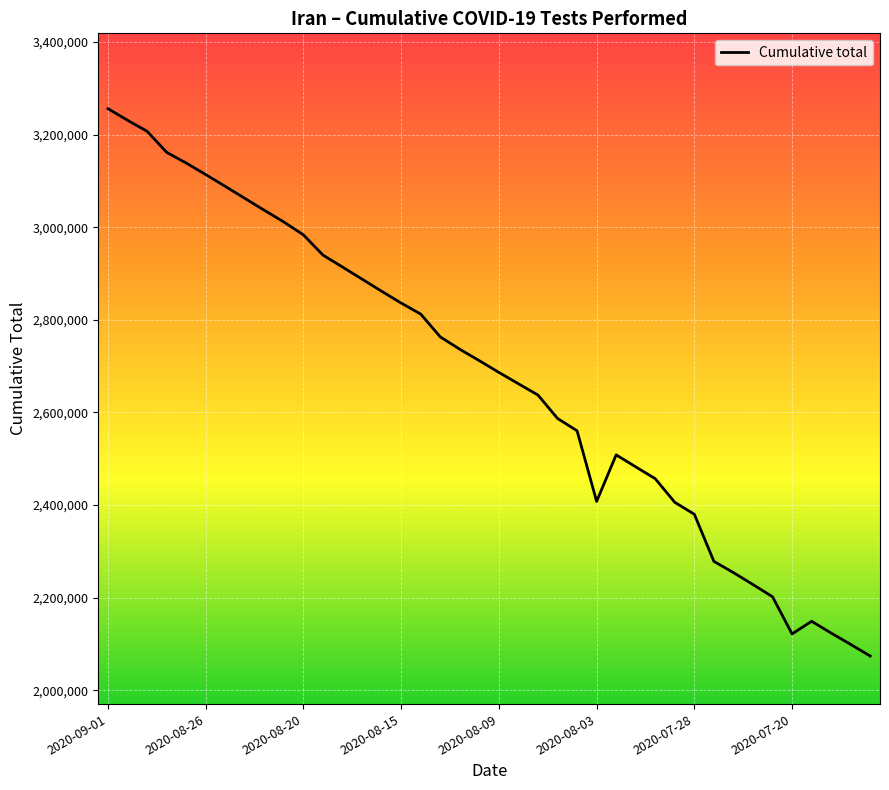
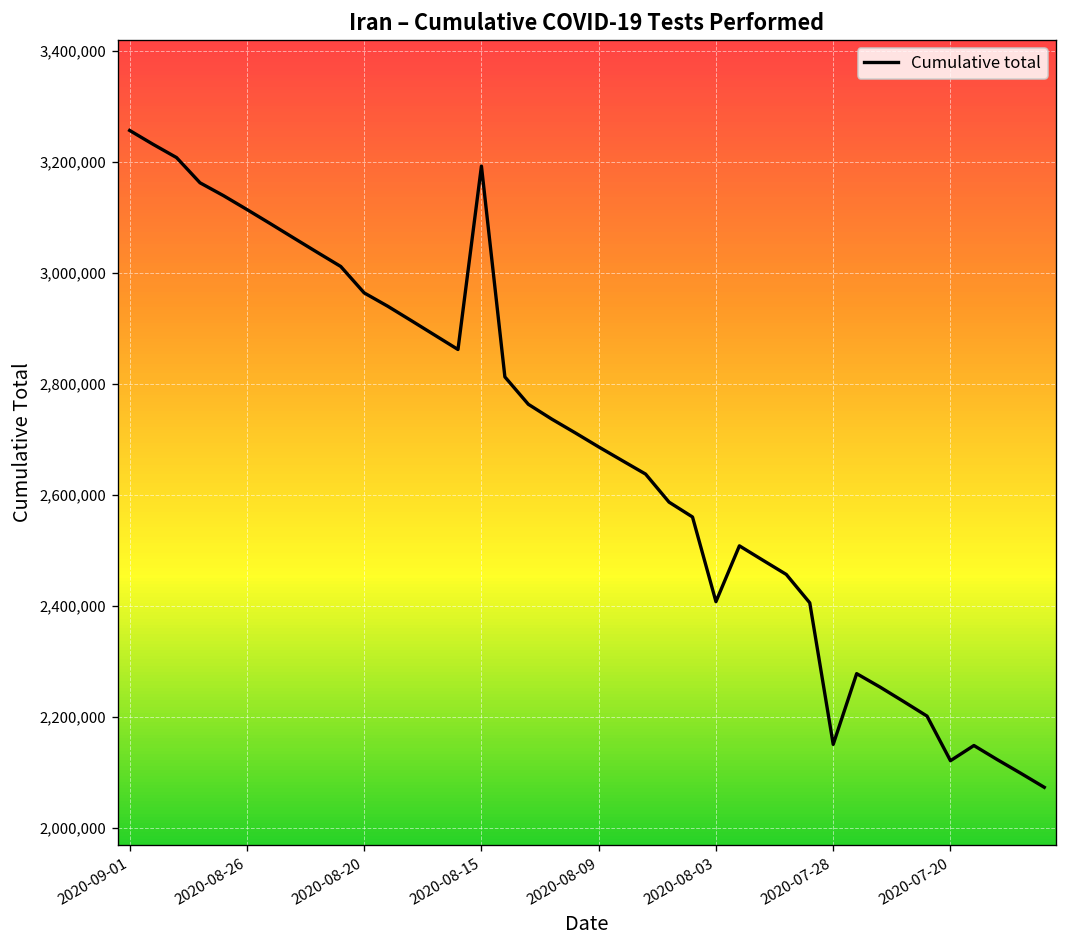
2020-08-20: 2,980,000 -> 2,960,000
2020-08-15: 2,840,000 -> 3,190,000
2020-07-28: 2,380,000 -> 2,150,000
